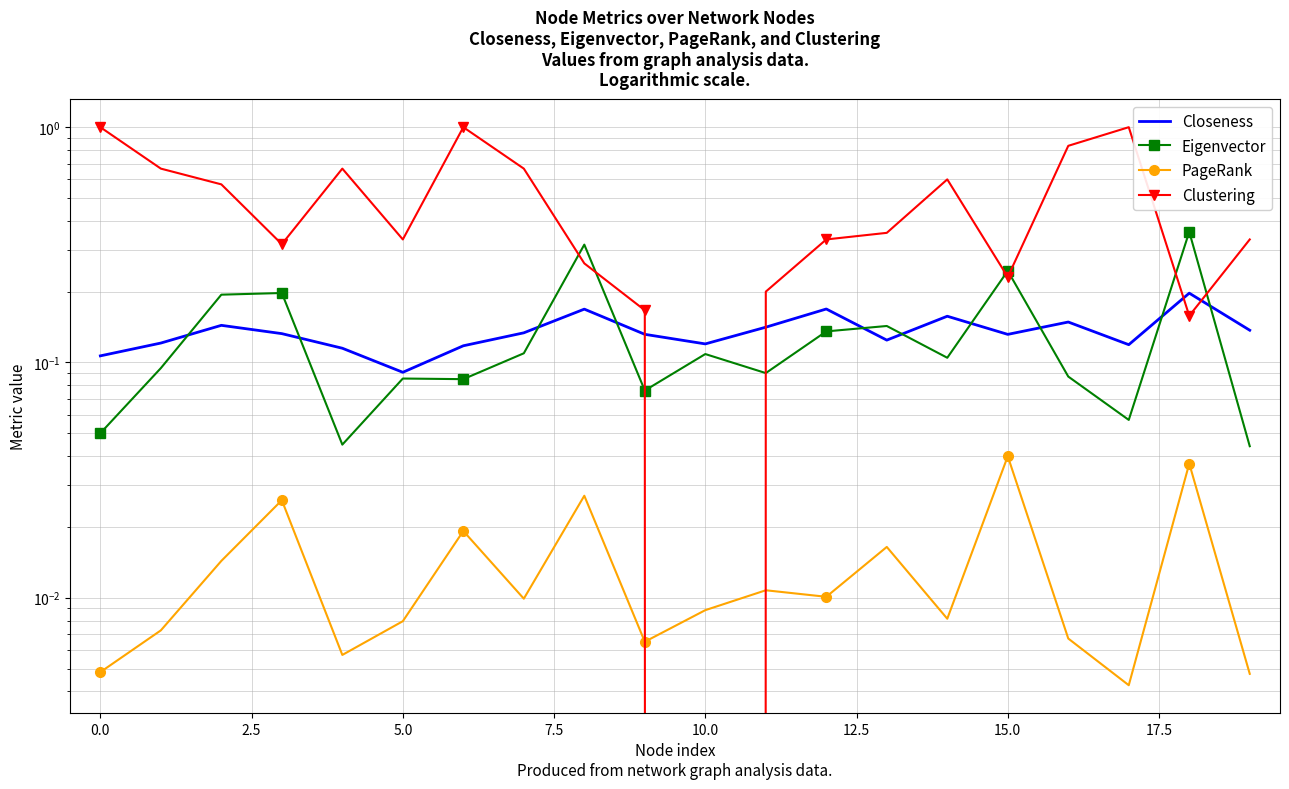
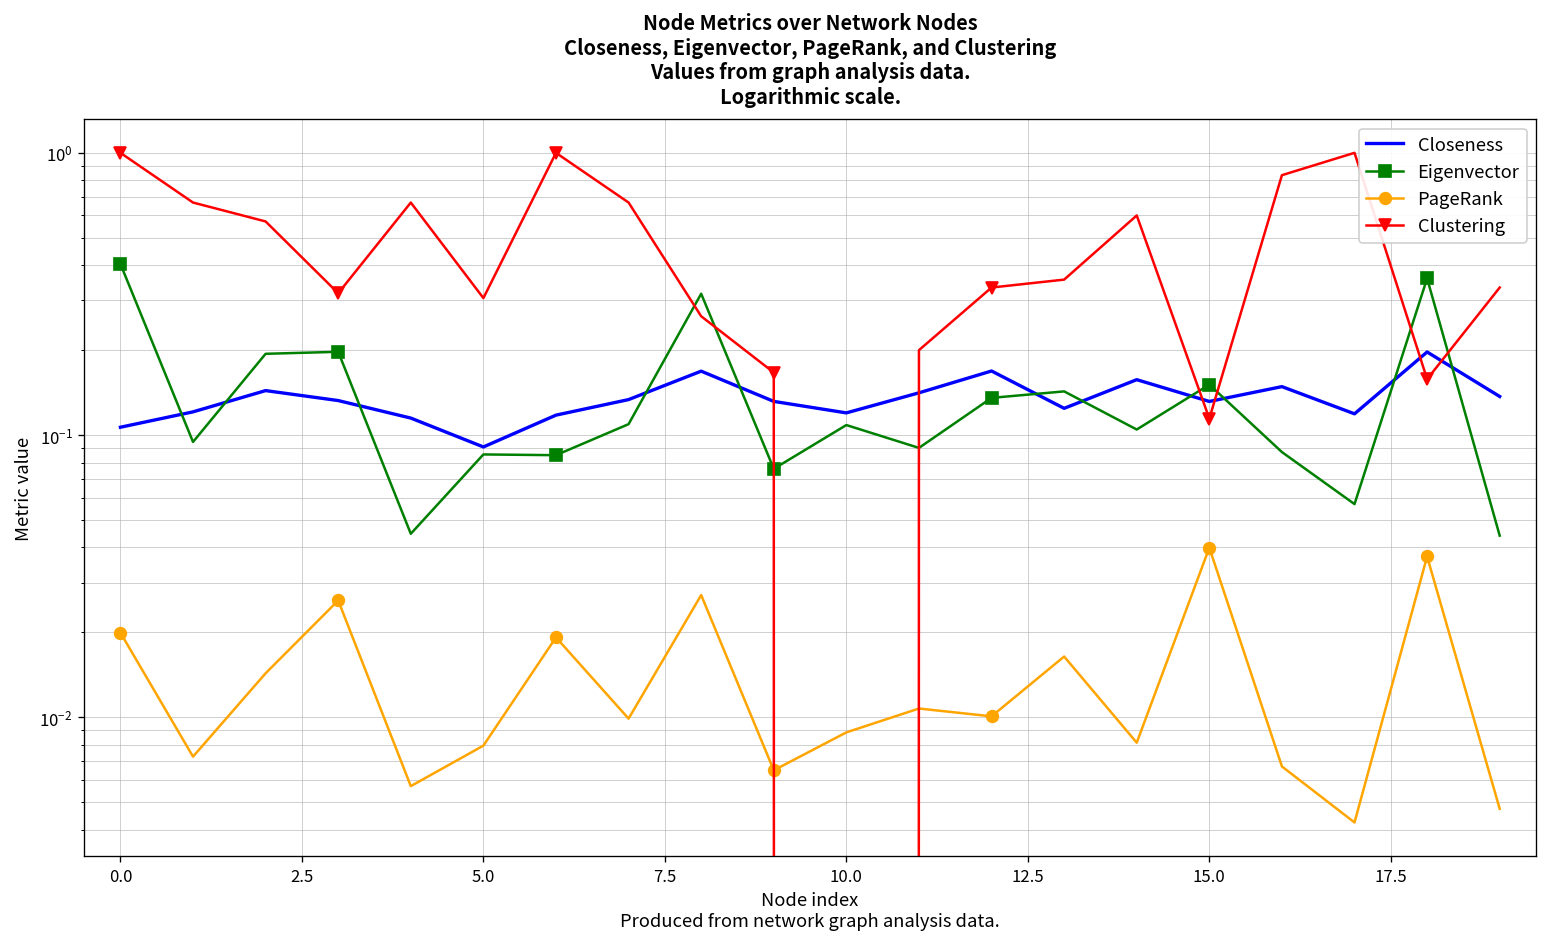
Eigenvector, 0.0: 0.050 -> 0.40
PageRank, 0.0: 0.0048 -> 0.020
Clustering, 5.0: 0.33 -> 0.31
Eigenvector, 15.0: 0.25 -> 0.15
Clustering, 15.0: 0.23 -> 0.11
